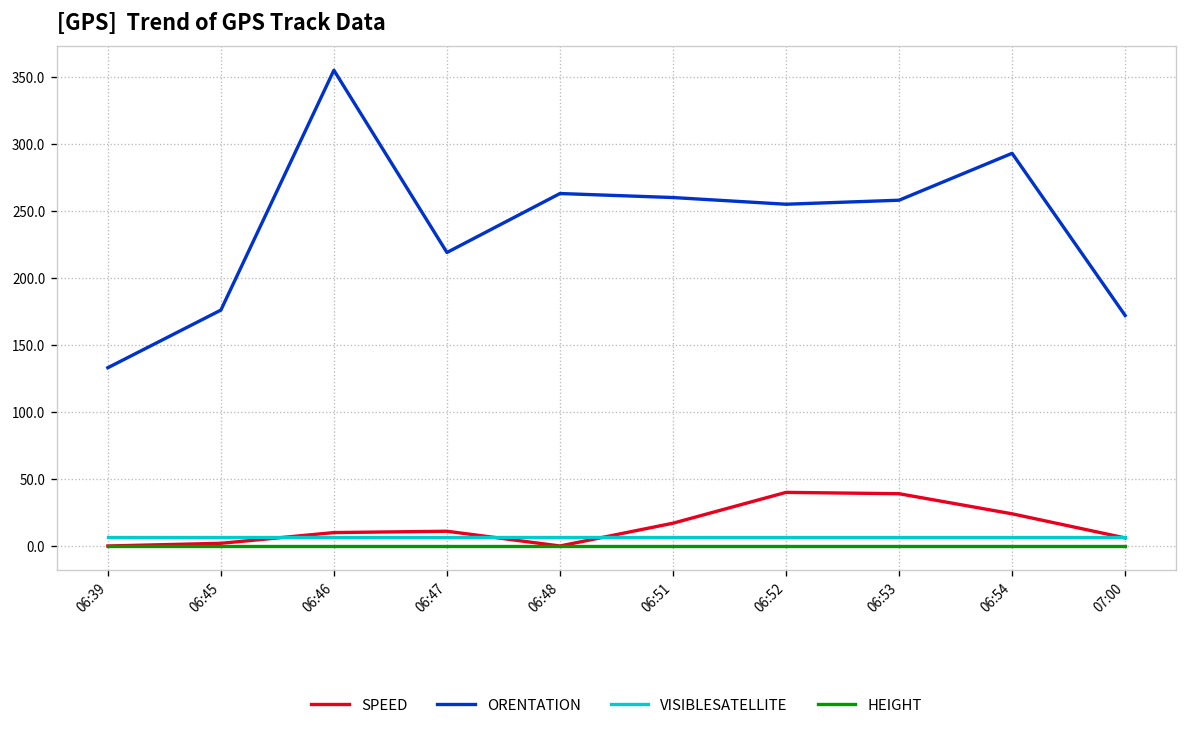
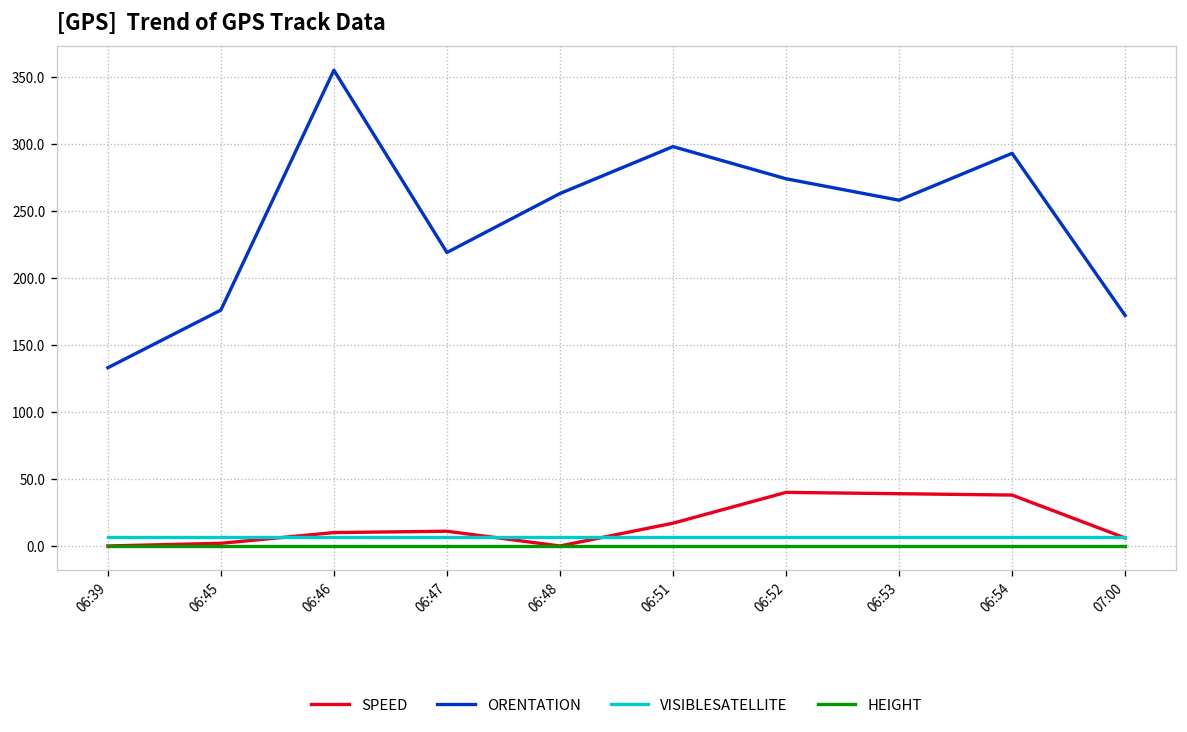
ORENTATION, 06:51: 260 -> 298
ORENTATION, 06:52: 255 -> 274
SPEED, 06:54: 24 -> 38
